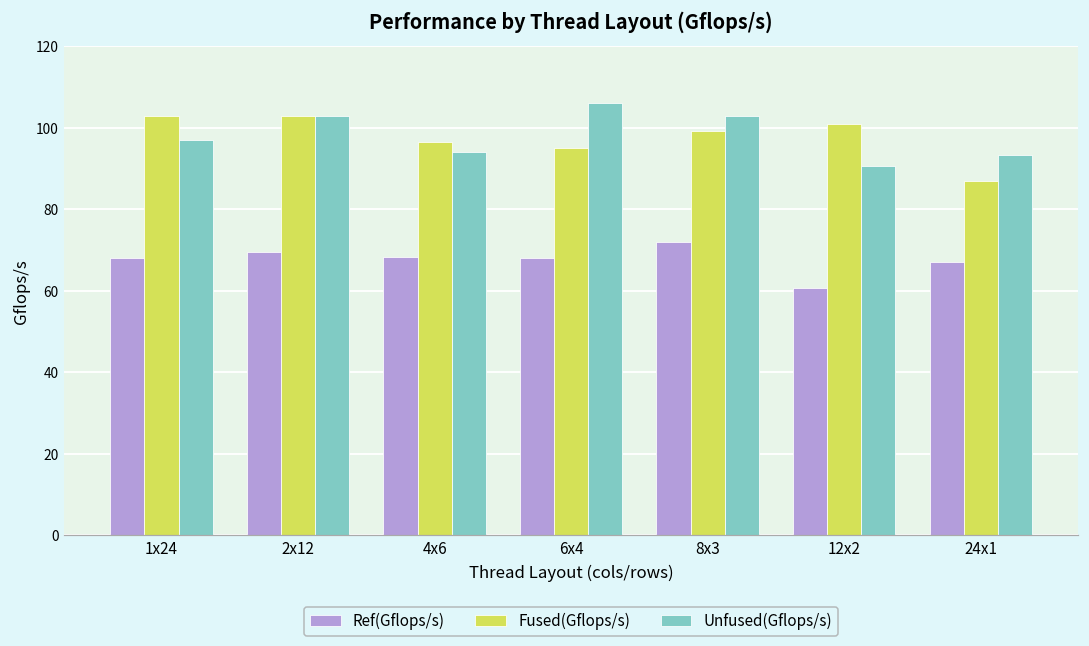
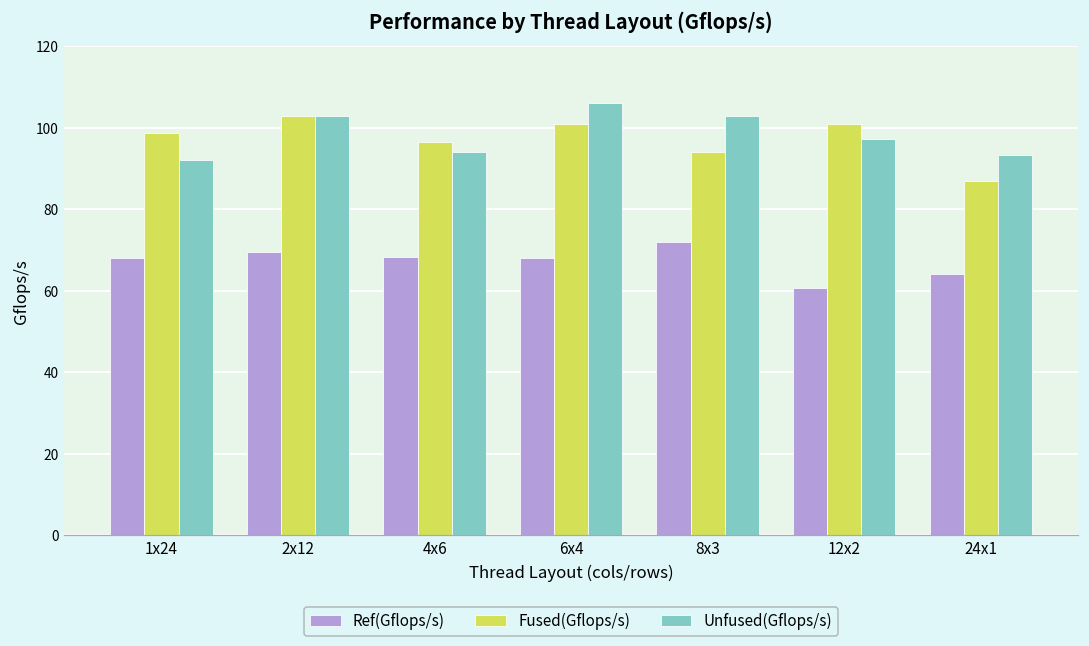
Fused(Gflops/s), 1x24: 103 -> 99
Unfused(Gflops/s), 1x24: 97 -> 92
Fused(Gflops/s), 6x4: 95 -> 101
Fused(Gflops/s), 8x3: 99 -> 94
Unfused(Gflops/s), 12x2: 91 -> 97
Ref(Gflops/s), 24x1: 67 -> 64
